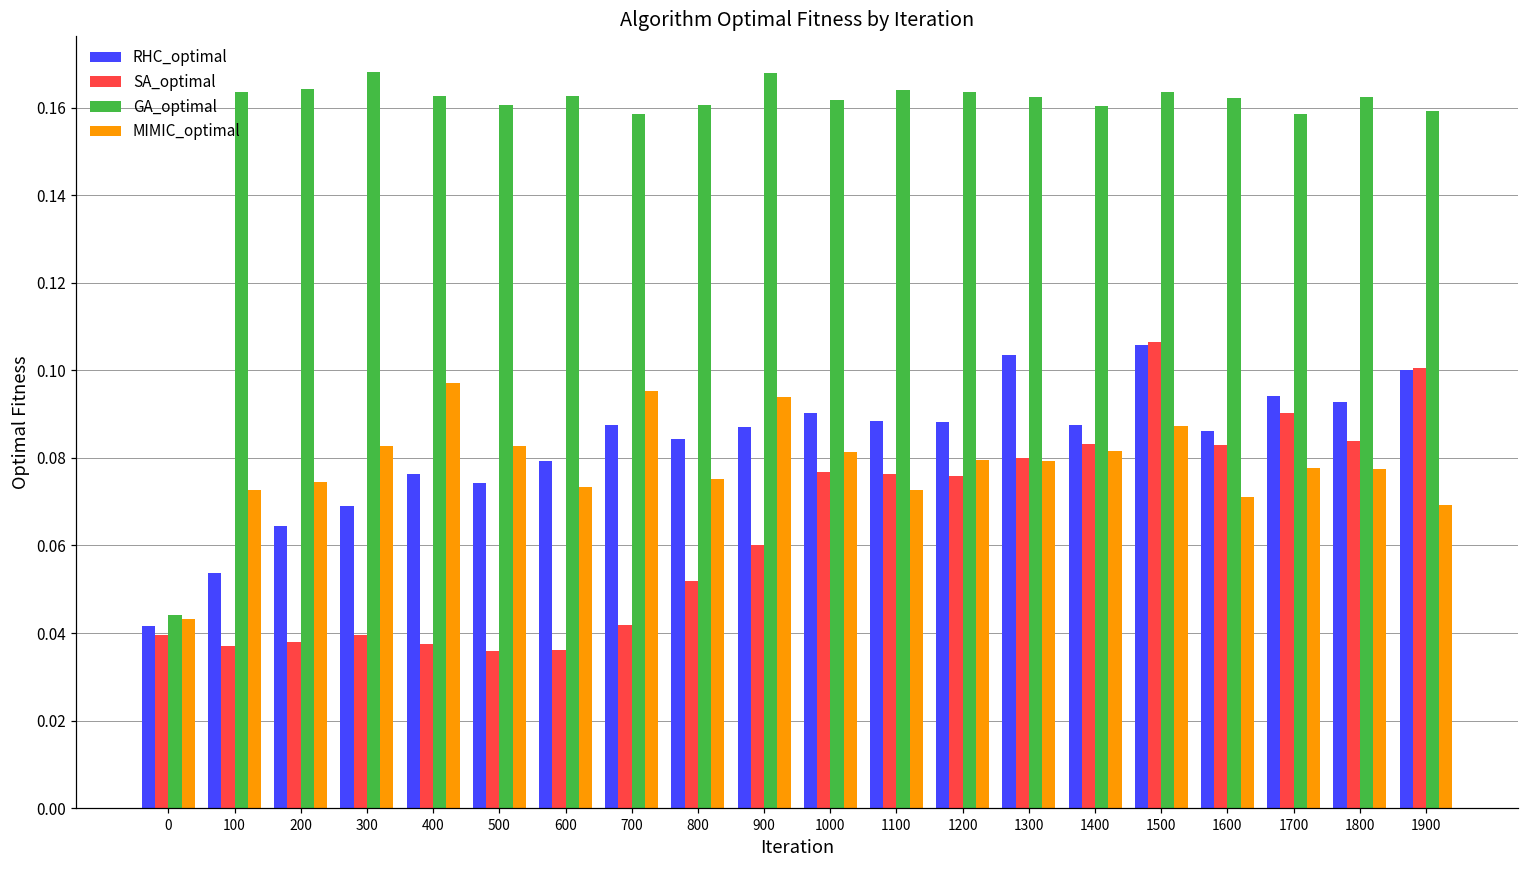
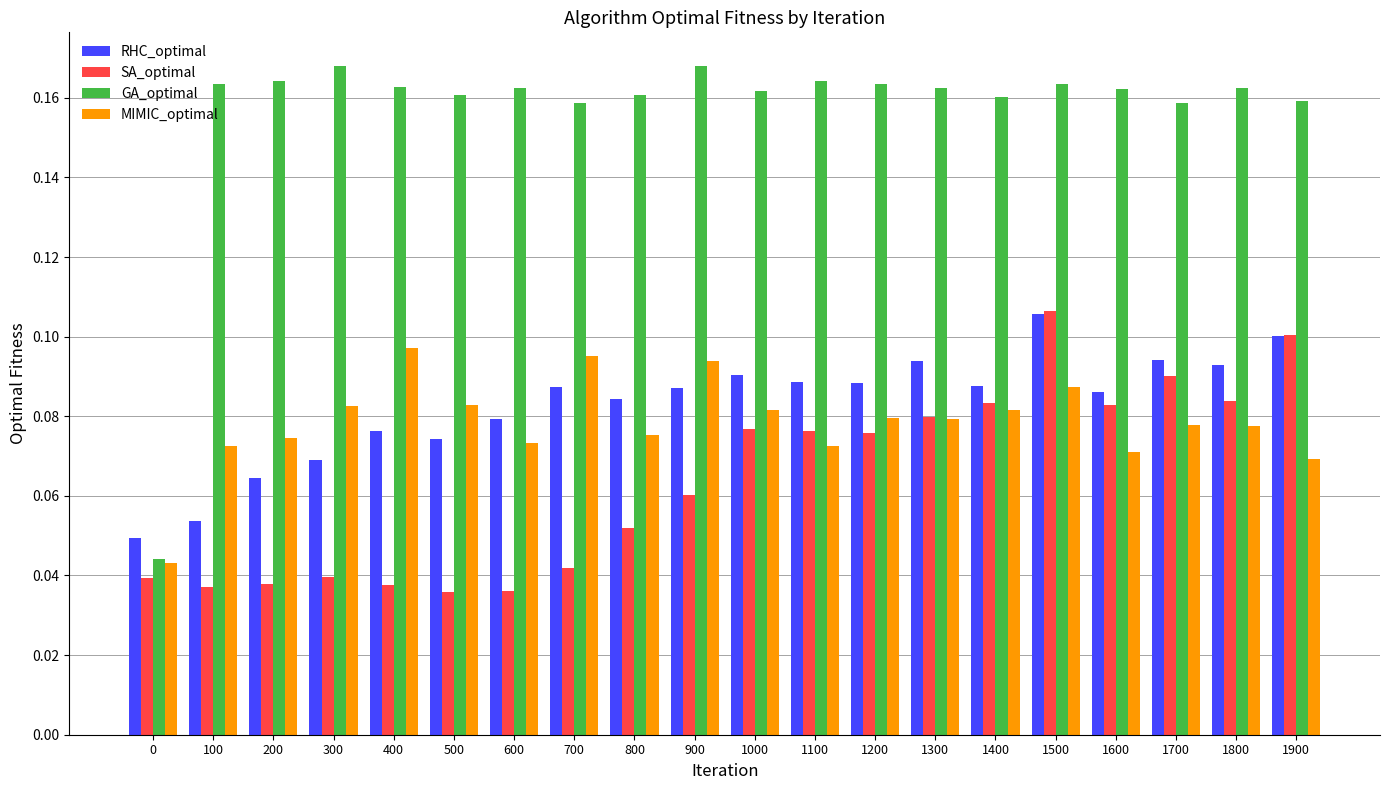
RHC_optimal, 0: 0.042 -> 0.049
RHC_optimal, 1300: 0.104 -> 0.094
